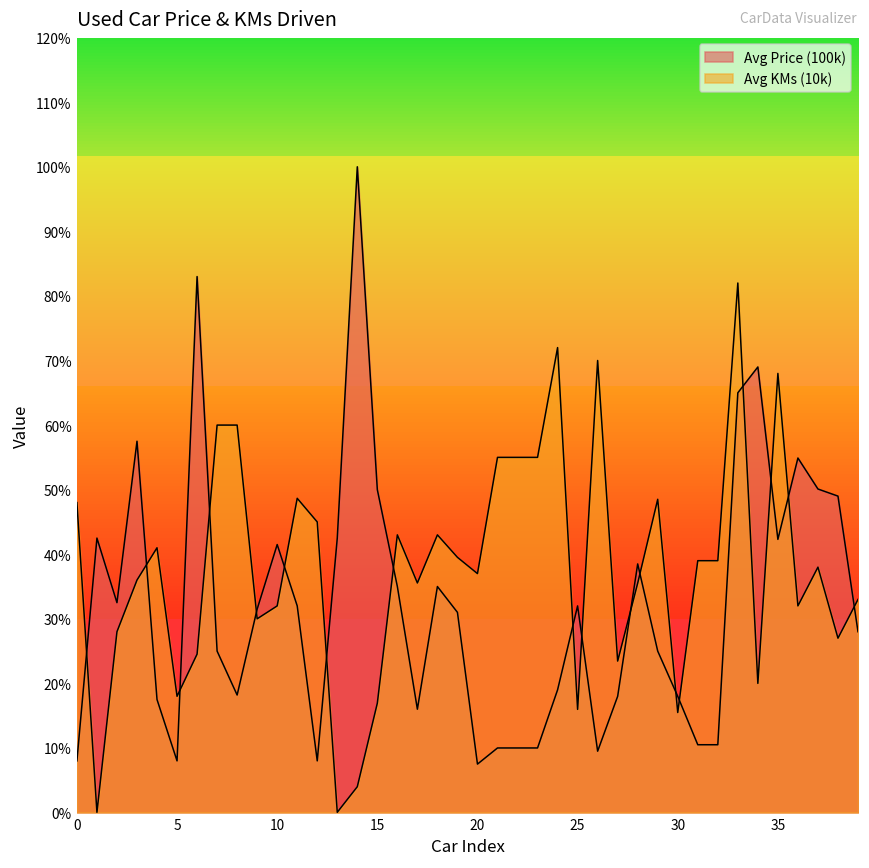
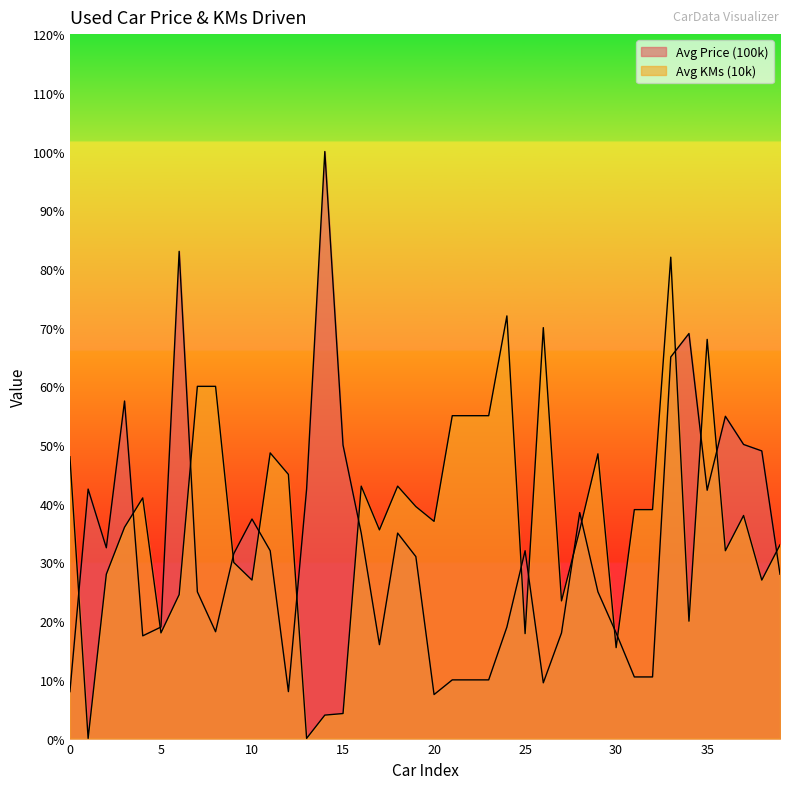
Avg Price (100k), 5: 8% -> 19%
Avg Price (100k), 10: 42% -> 37%
Avg KMs (10k), 10: 32% -> 27%
Avg KMs (10k), 15: 17% -> 4%
Avg KMs (10k), 25: 16% -> 18%
